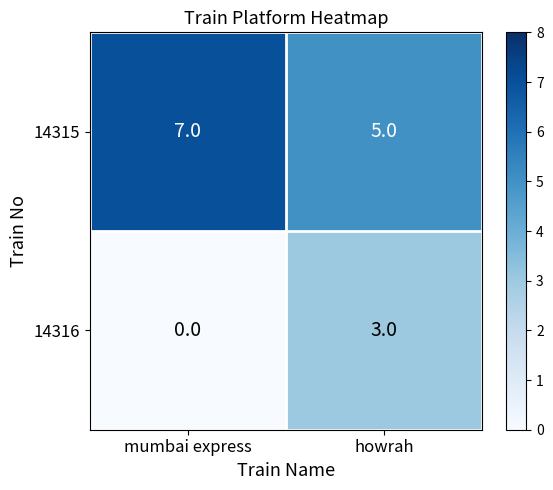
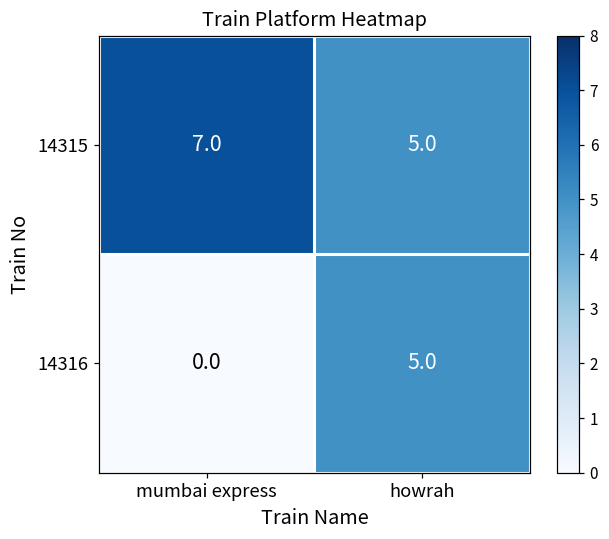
14316, howrah: 3.0 -> 5.0
